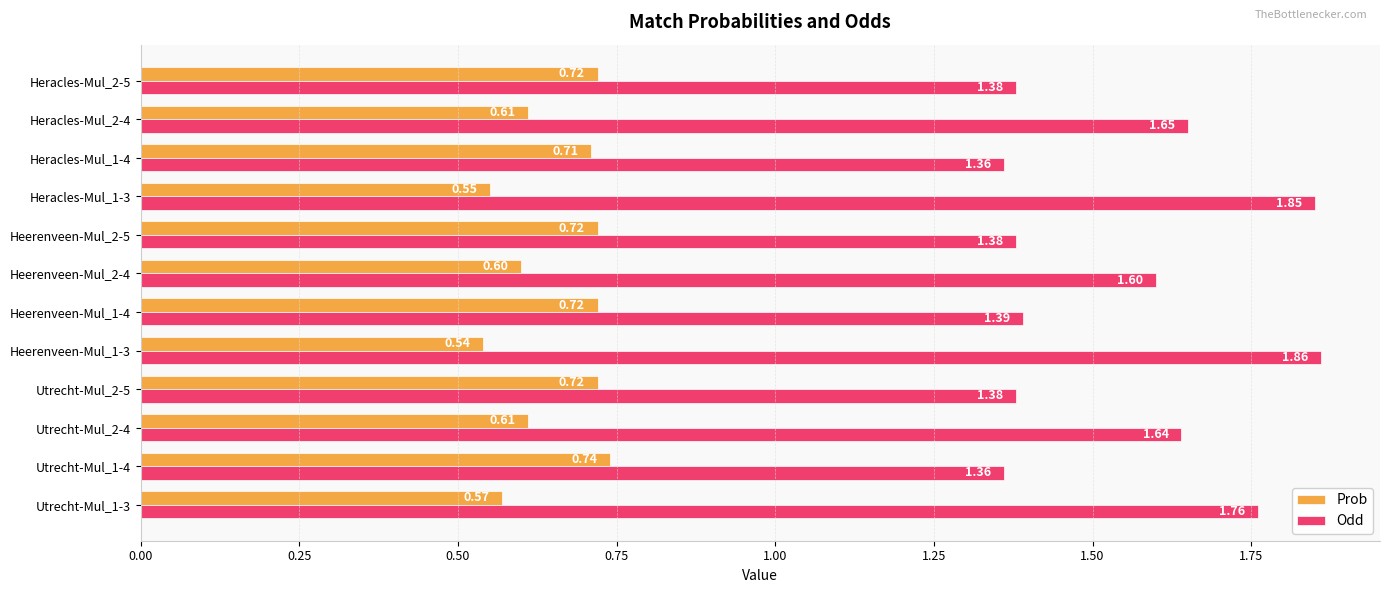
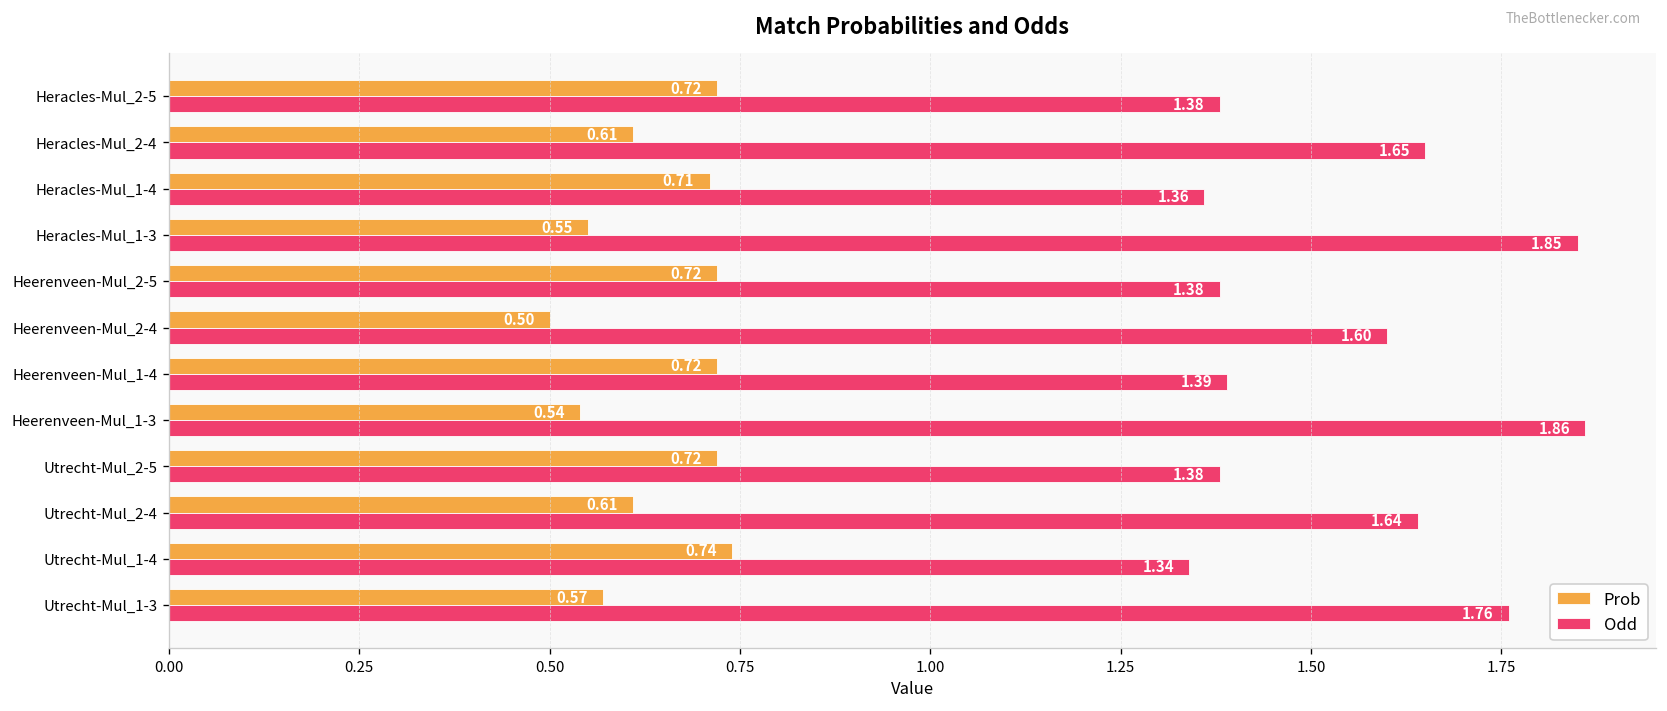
Prob, Heerenveen-Mul_2-4: 0.60 -> 0.50
Odd, Utrecht-Mul_1-4: 1.36 -> 1.34
